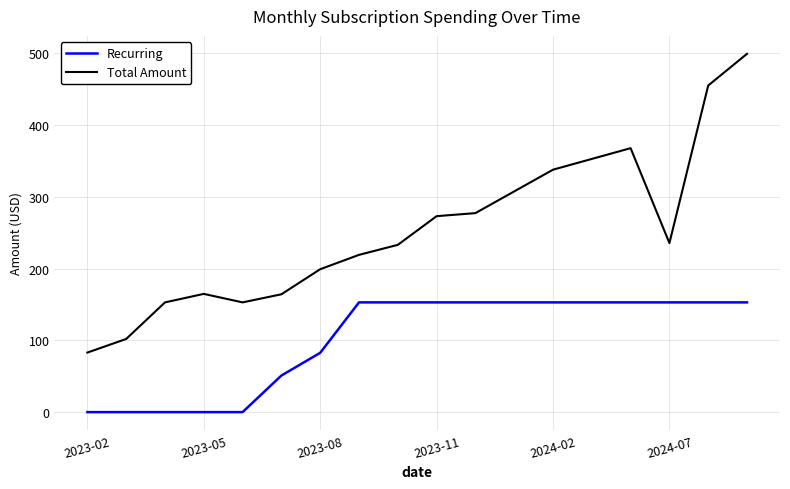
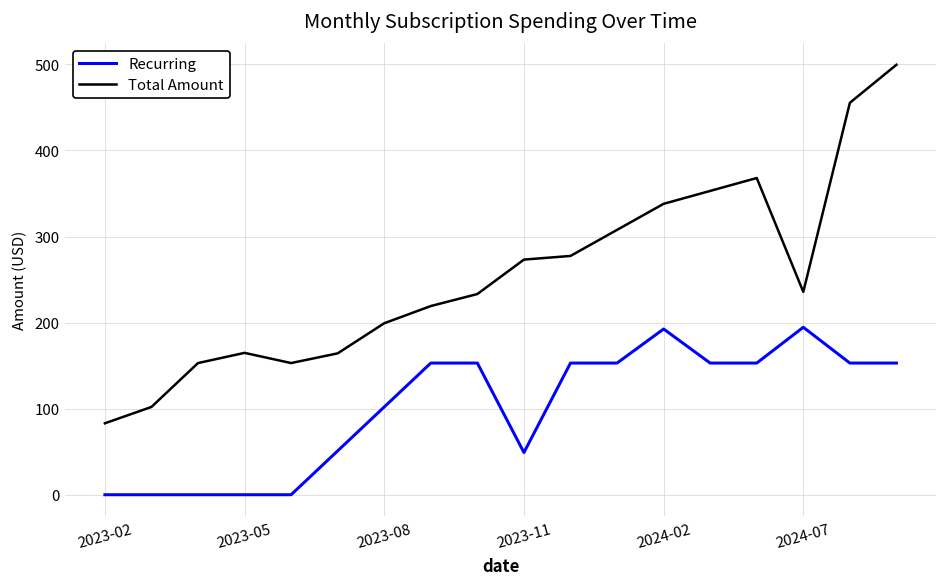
Recurring, 2023-08: 80 -> 100
Recurring, 2023-11: 150 -> 50
Recurring, 2024-02: 150 -> 190
Recurring, 2024-07: 150 -> 190
